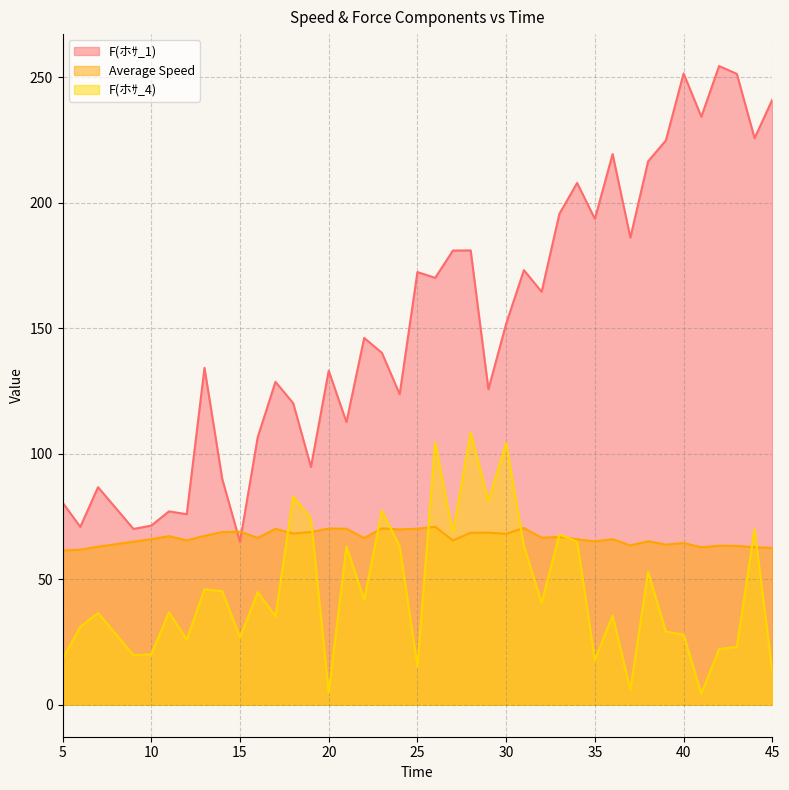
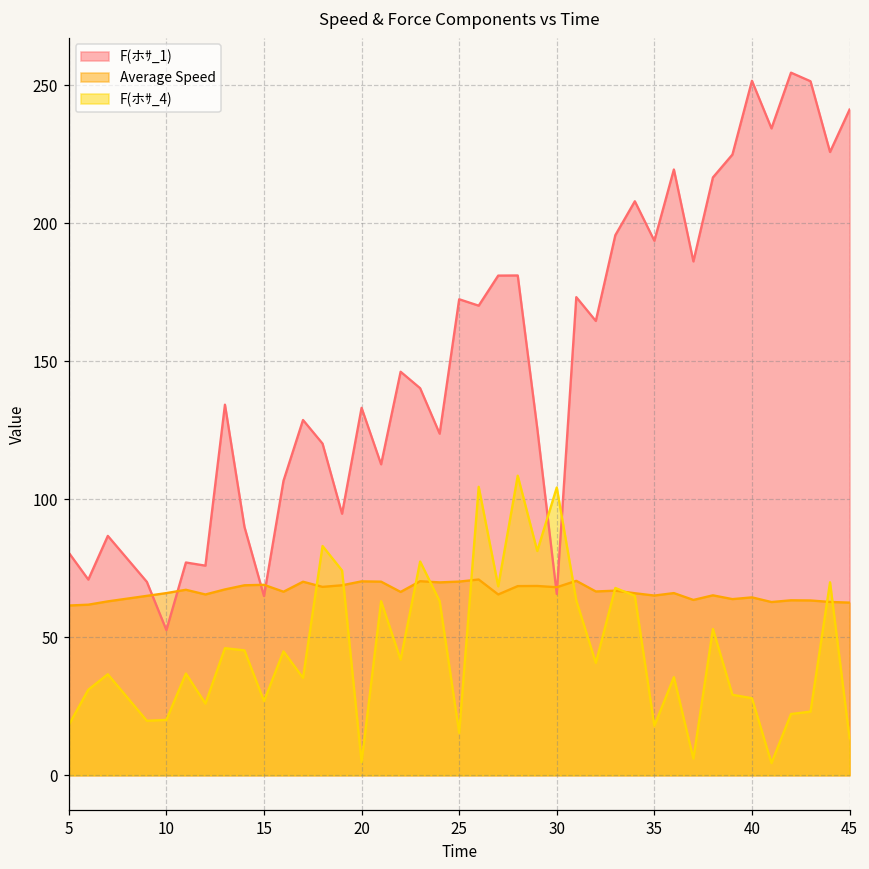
F(ホｻ_1), 10: 71 -> 53
F(ホｻ_1), 30: 152 -> 66
